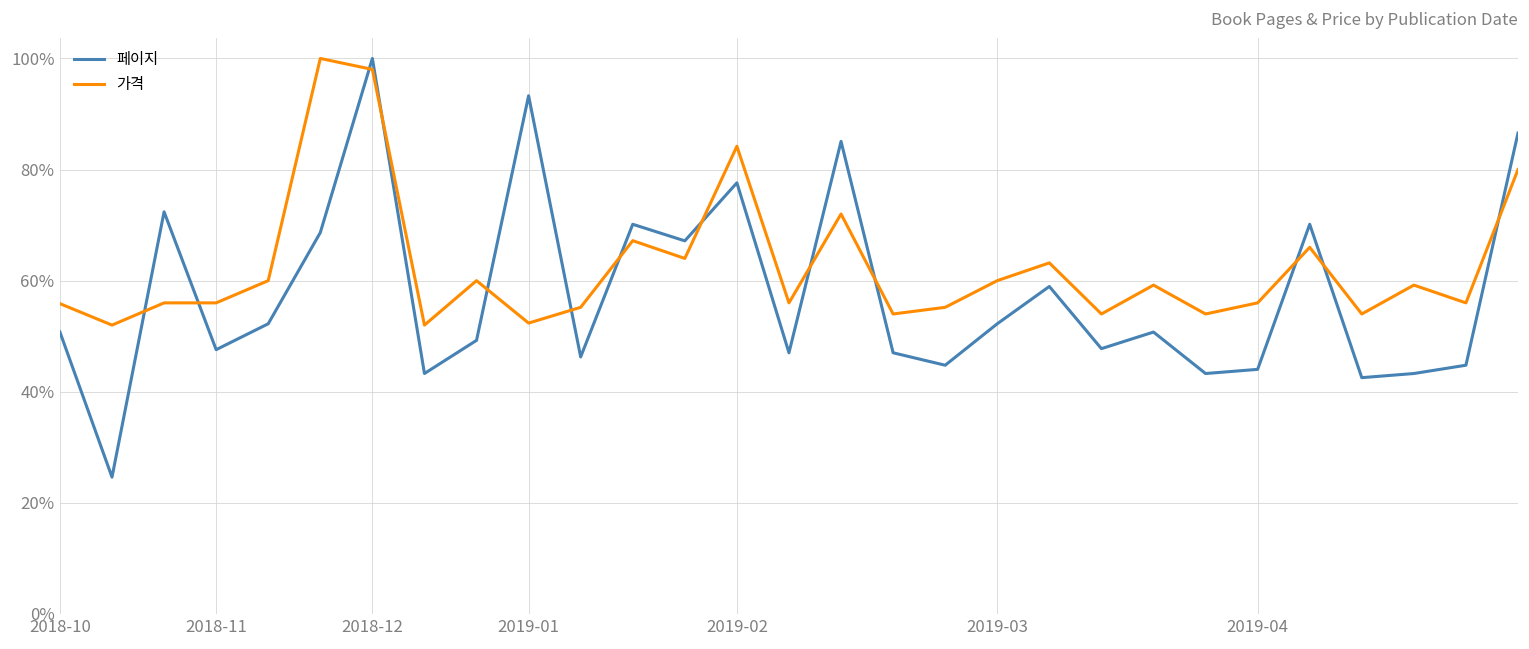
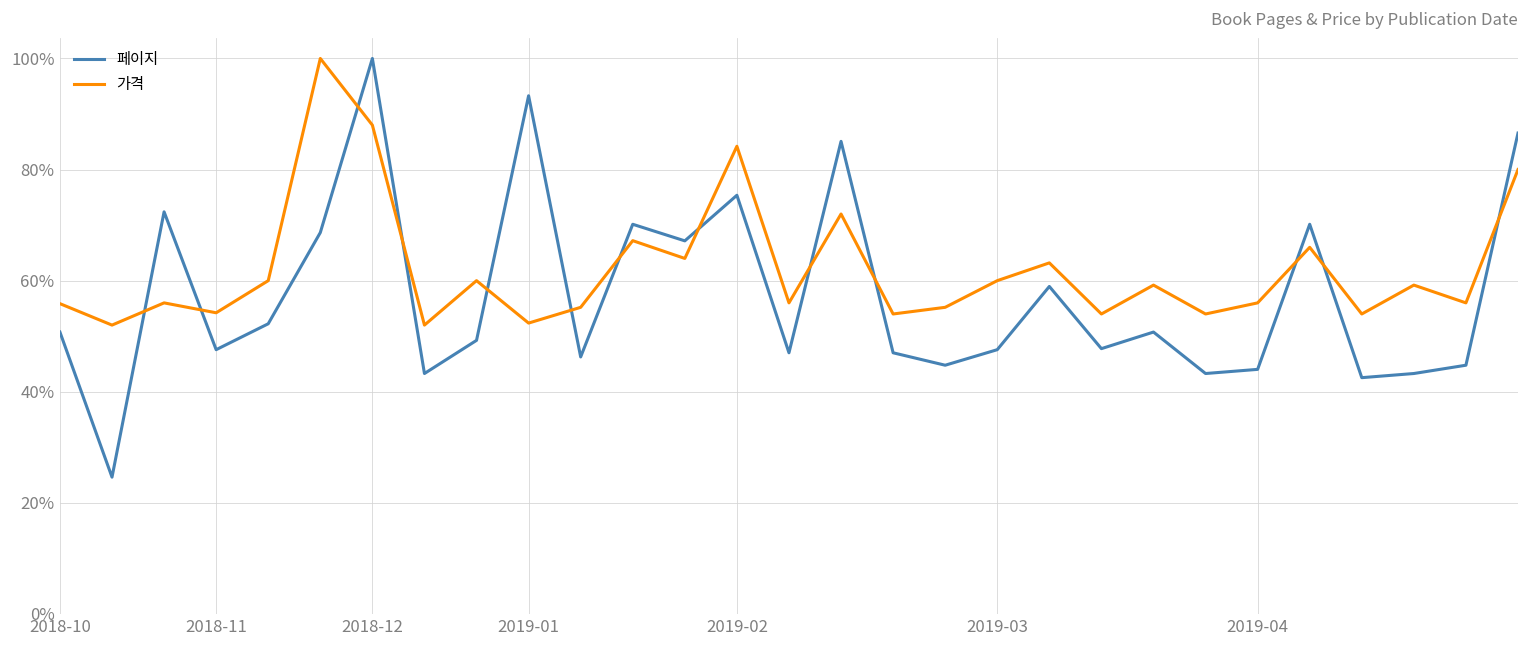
가격, 2018-11: 56% -> 54%
가격, 2018-12: 98% -> 88%
페이지, 2019-02: 78% -> 75%
페이지, 2019-03: 52% -> 48%
